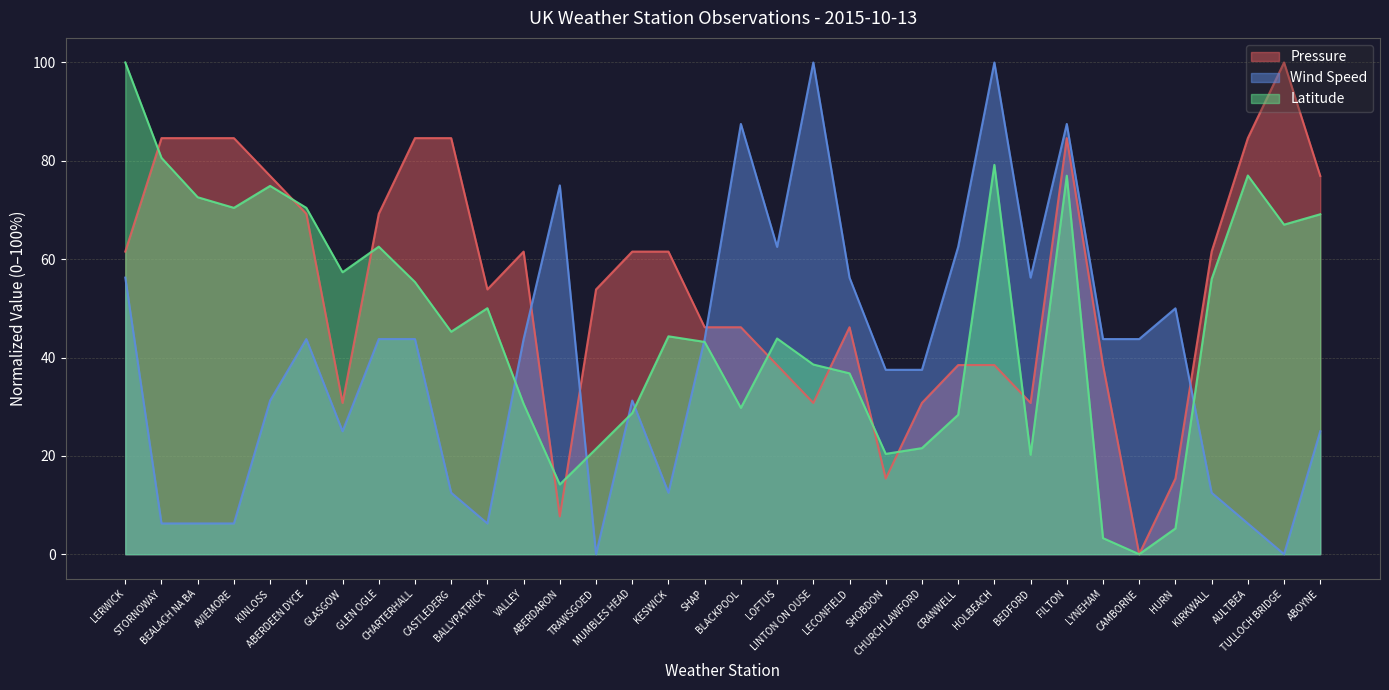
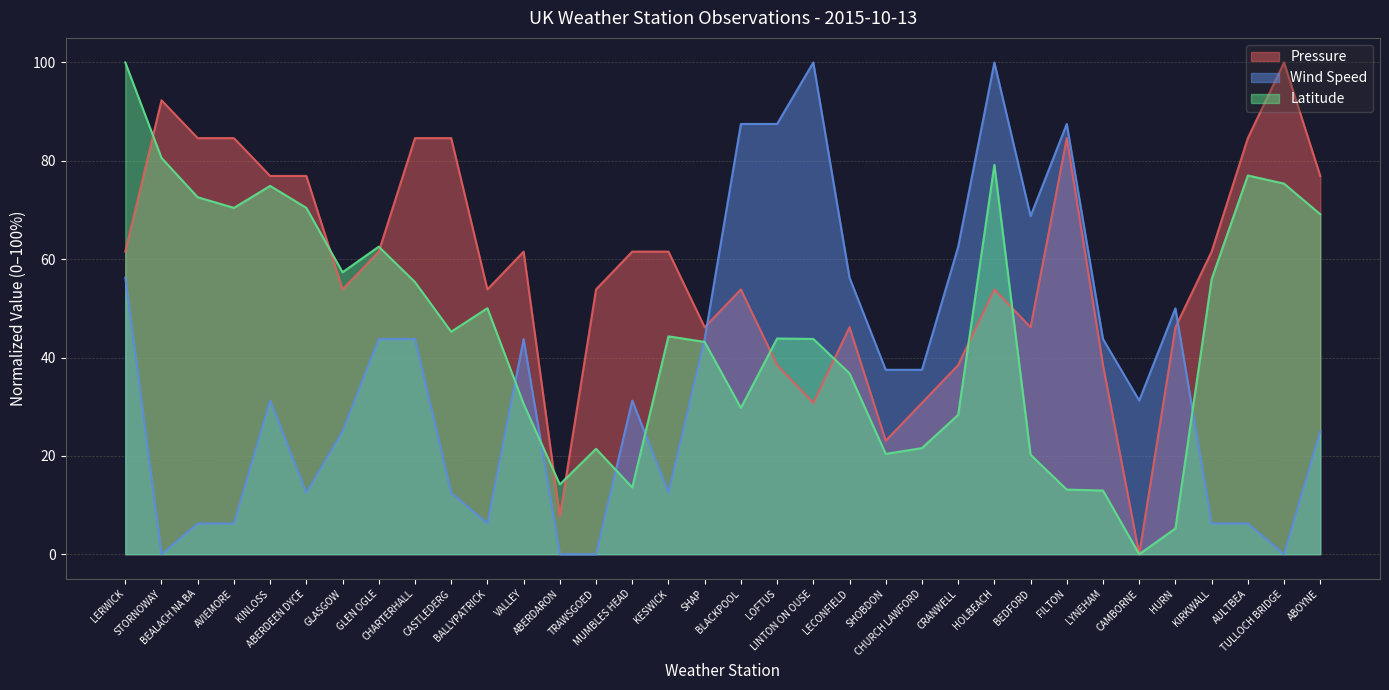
Pressure, STORNOWAY: 85 -> 92
Wind Speed, STORNOWAY: 6 -> 0
Pressure, ABERDEEN DYCE: 69 -> 77
Wind Speed, ABERDEEN DYCE: 44 -> 13
Pressure, GLASGOW: 31 -> 54
Pressure, GLEN OGLE: 69 -> 62
Wind Speed, ABERDARON: 75 -> 0
Latitude, MUMBLES HEAD: 29 -> 14
Pressure, BLACKPOOL: 46 -> 54
Wind Speed, LOFTUS: 63 -> 88
Latitude, LINTON ON OUSE: 39 -> 44
Pressure, SHOBDON: 15 -> 23
Pressure, HOLBEACH: 38 -> 54
Pressure, BEDFORD: 31 -> 46
Wind Speed, BEDFORD: 56 -> 69
Latitude, FILTON: 77 -> 13
Latitude, LYNEHAM: 3 -> 13
Wind Speed, CAMBORNE: 44 -> 31
Pressure, HURN: 15 -> 46
Wind Speed, KIRKWALL: 13 -> 6
Latitude, TULLOCH BRIDGE: 67 -> 75
